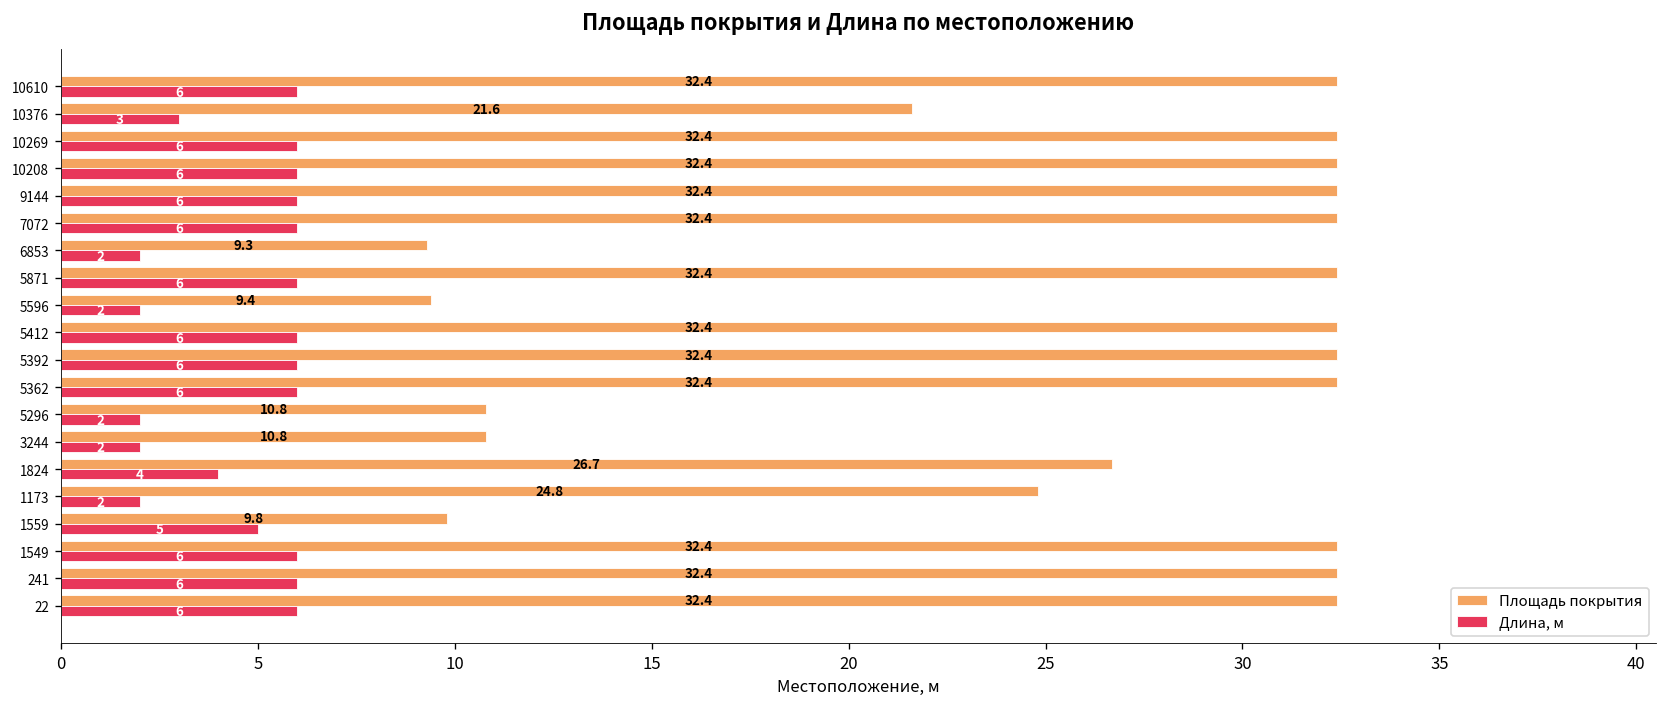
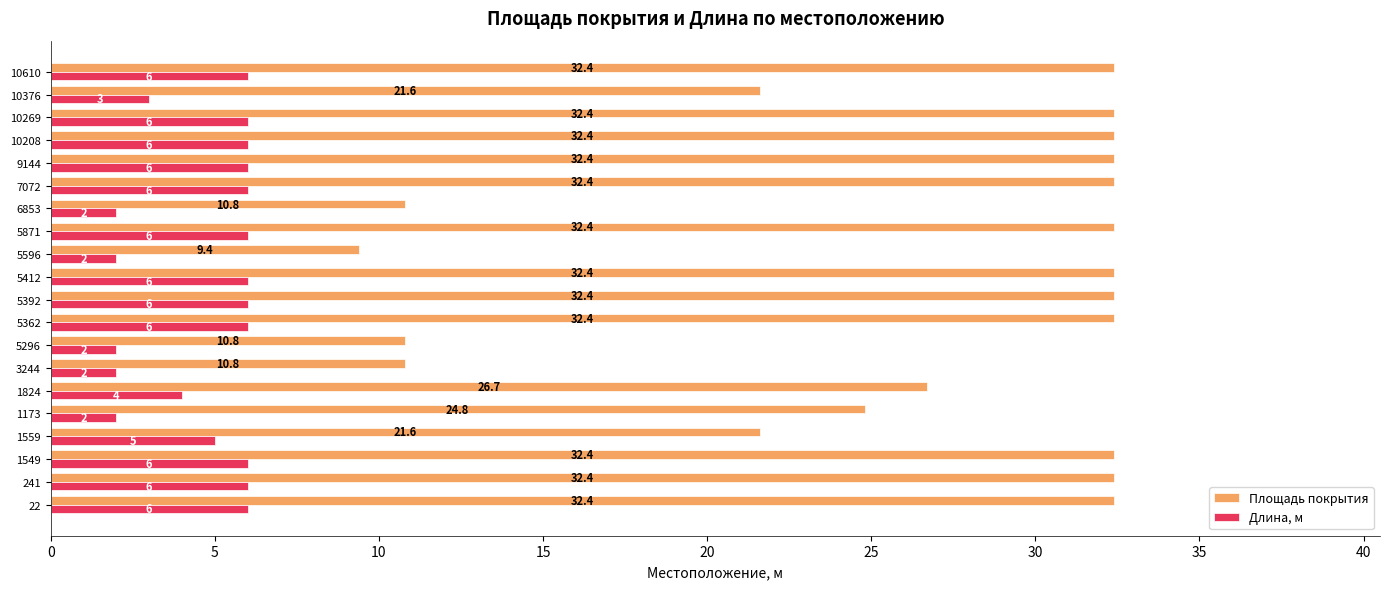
Площадь покрытия, 6853: 9.3 -> 10.8
Площадь покрытия, 1559: 9.8 -> 21.6
